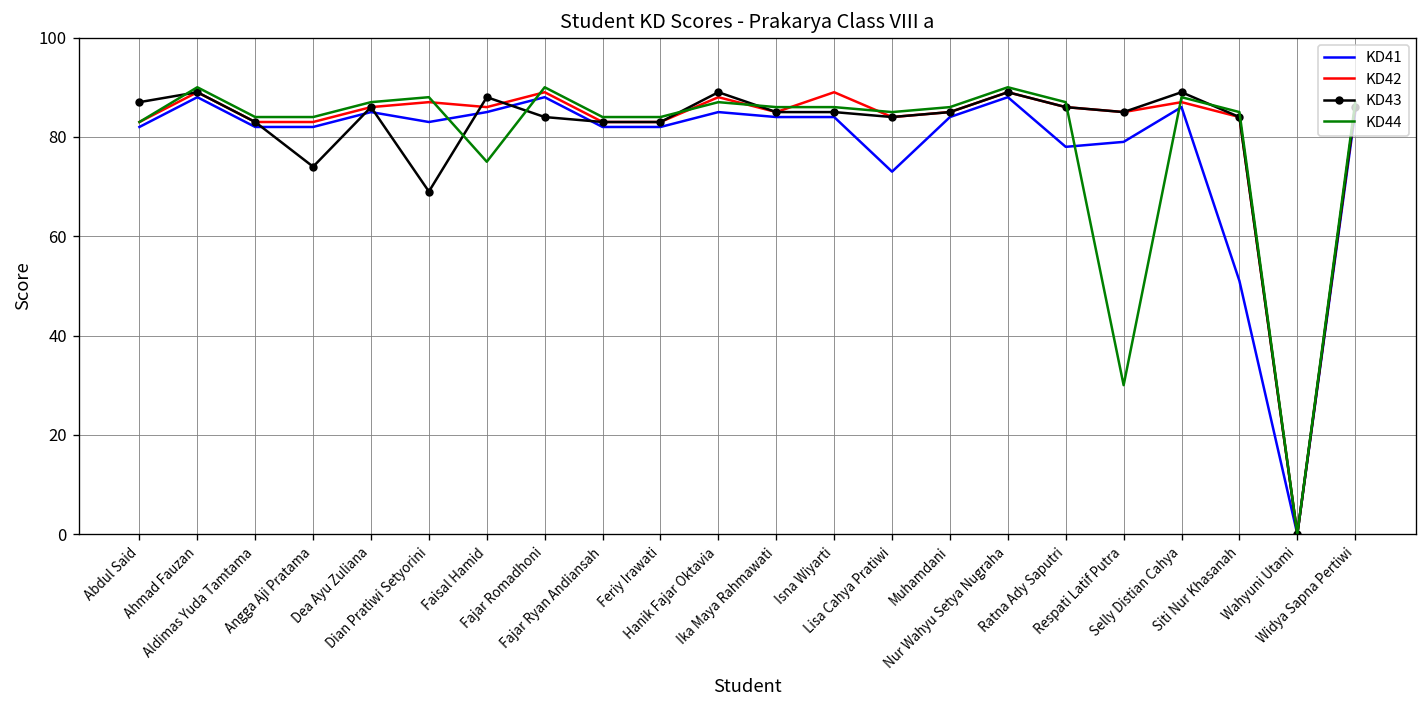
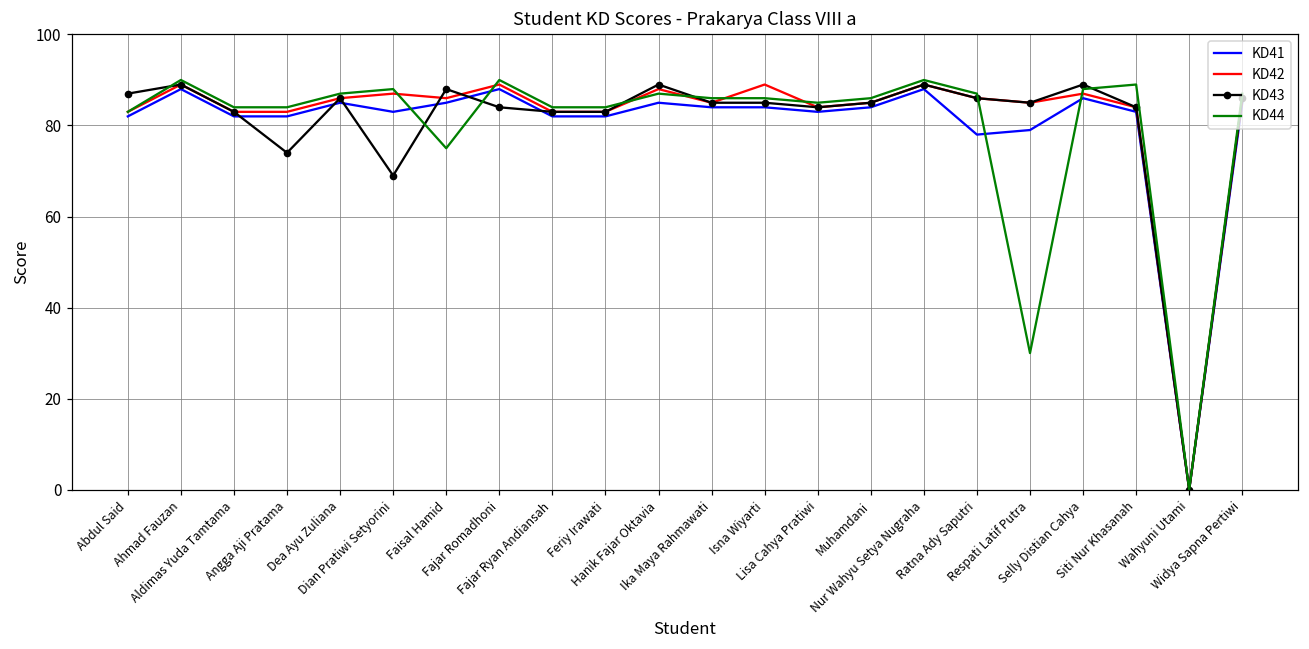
KD41, Lisa Cahya Pratiwi: 73 -> 83
KD41, Siti Nur Khasanah: 51 -> 83
KD44, Siti Nur Khasanah: 85 -> 89
